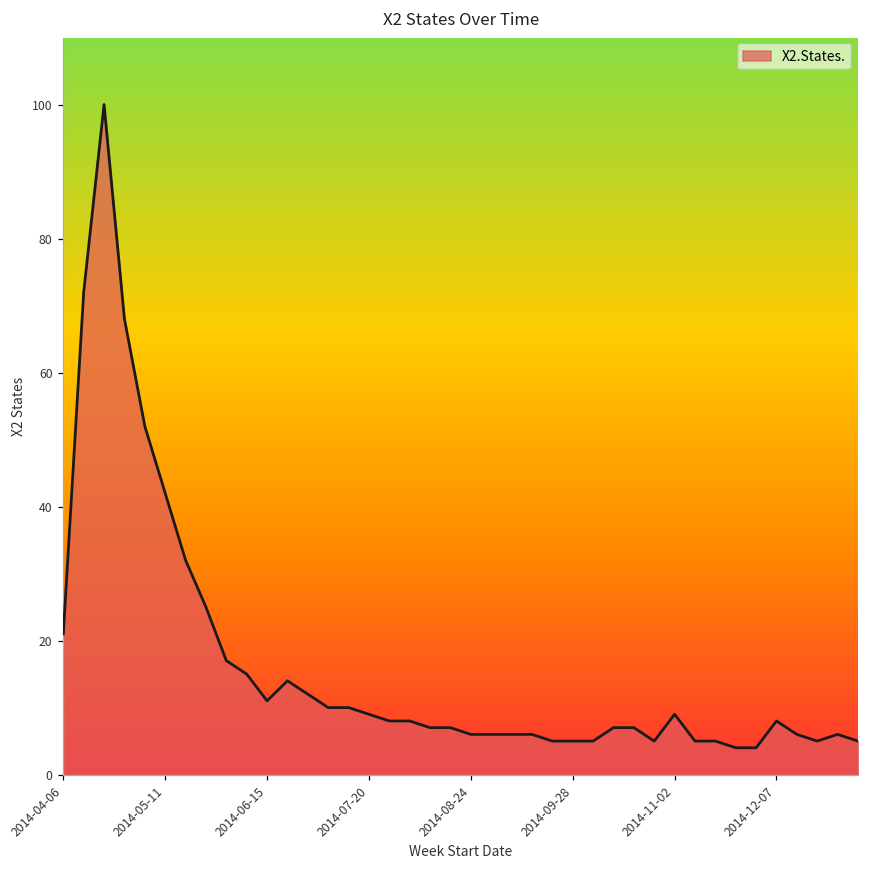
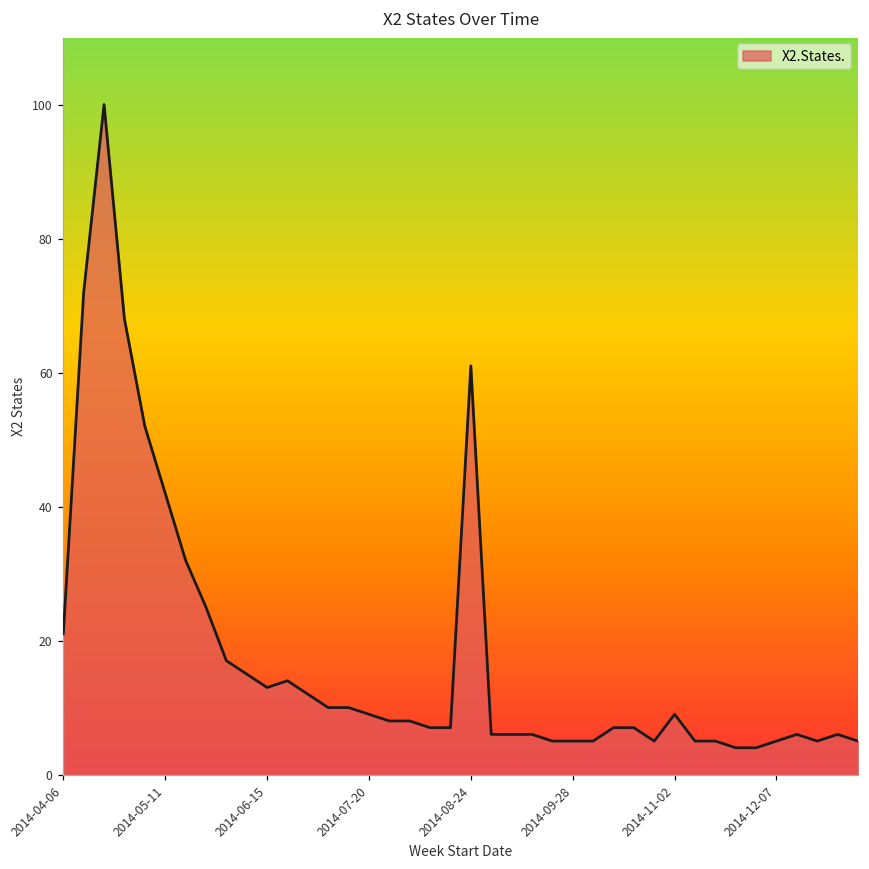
2014-06-15: 11 -> 13
2014-08-24: 6 -> 61
2014-12-07: 8 -> 5
